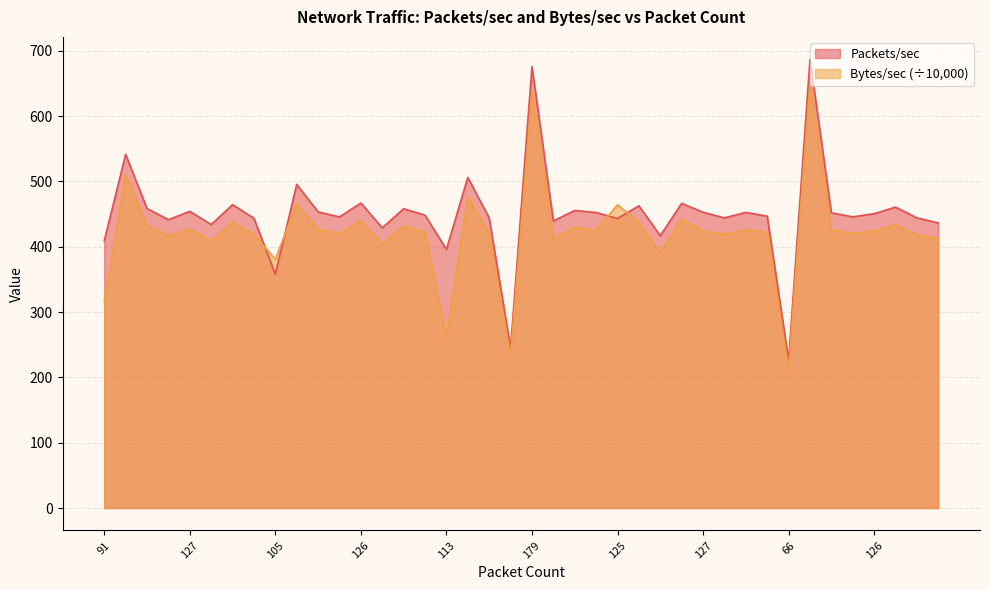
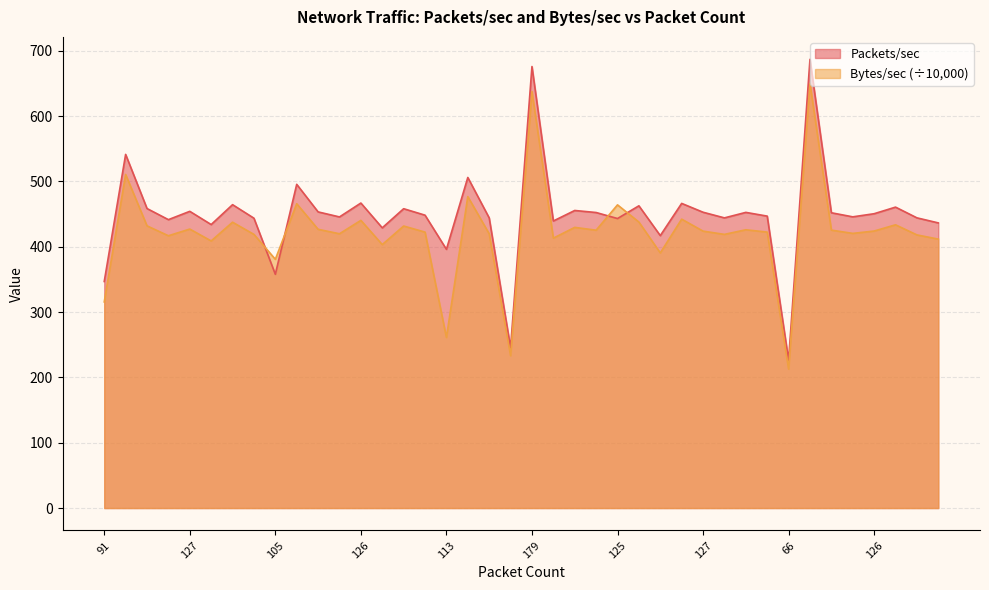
Packets/sec, 91: 410 -> 350
